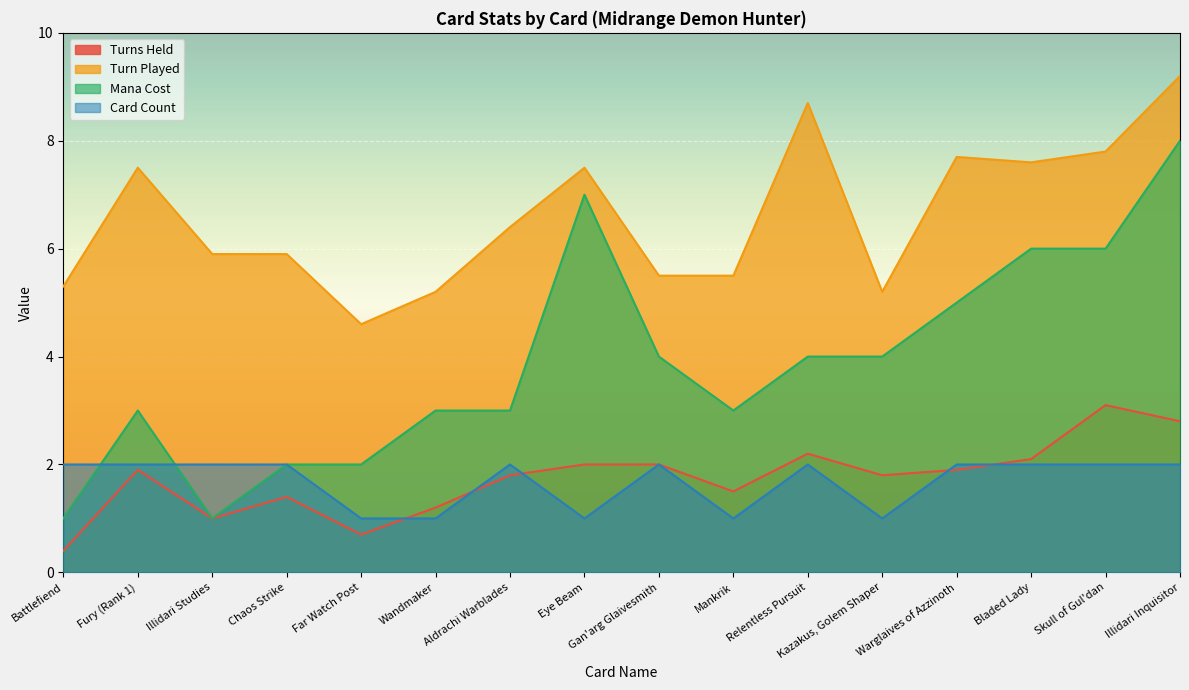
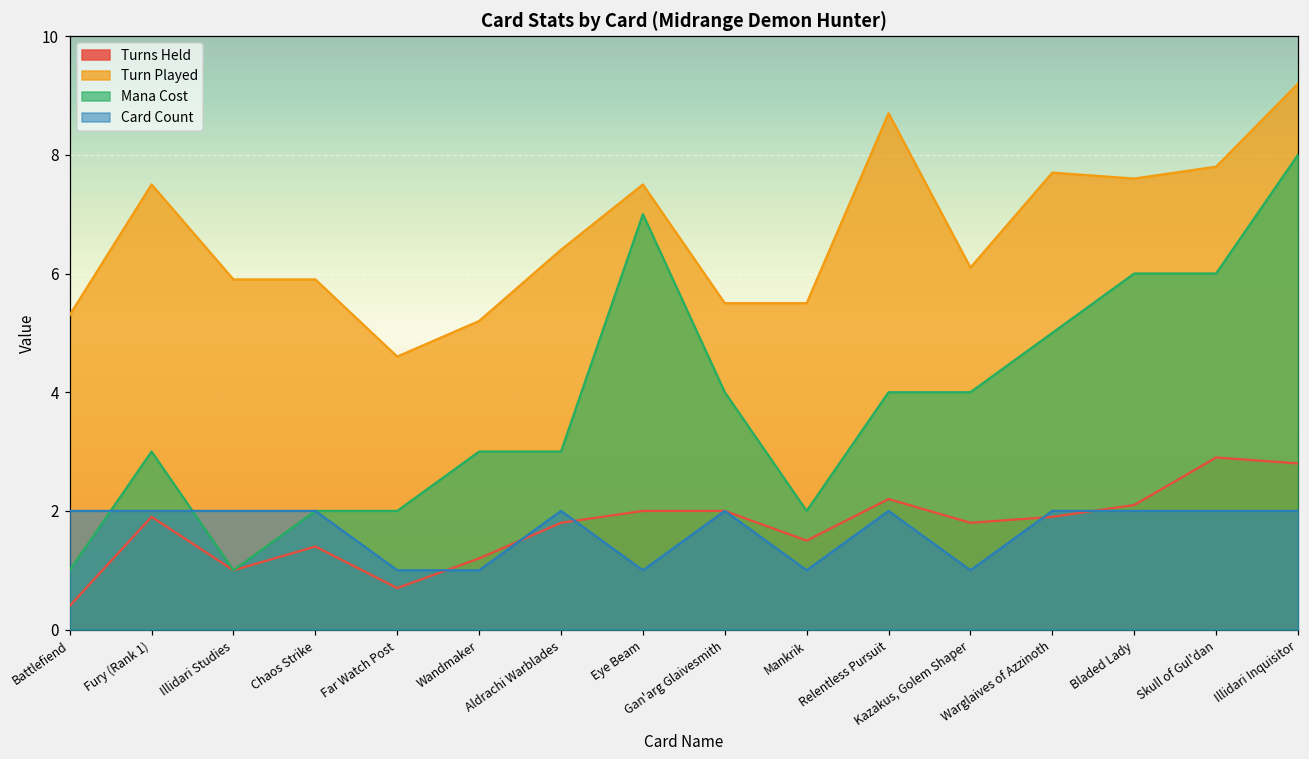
Mana Cost, Mankrik: 3 -> 2
Turn Played, Kazakus, Golem Shaper: 5.2 -> 6.1
Turns Held, Skull of Gul'dan: 3.1 -> 2.9
